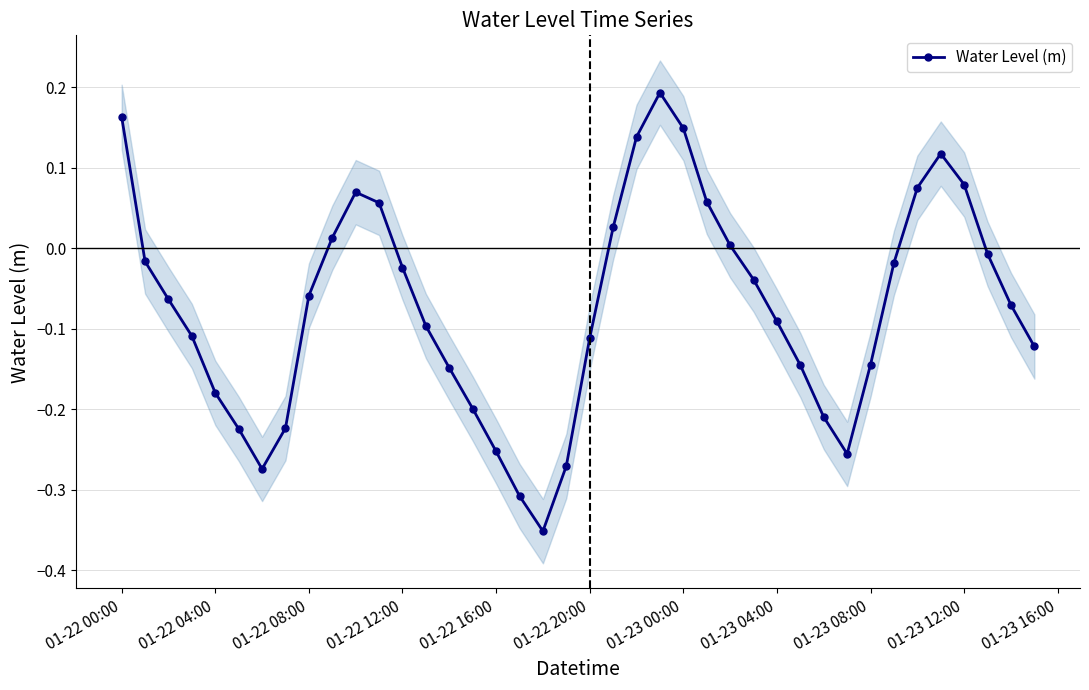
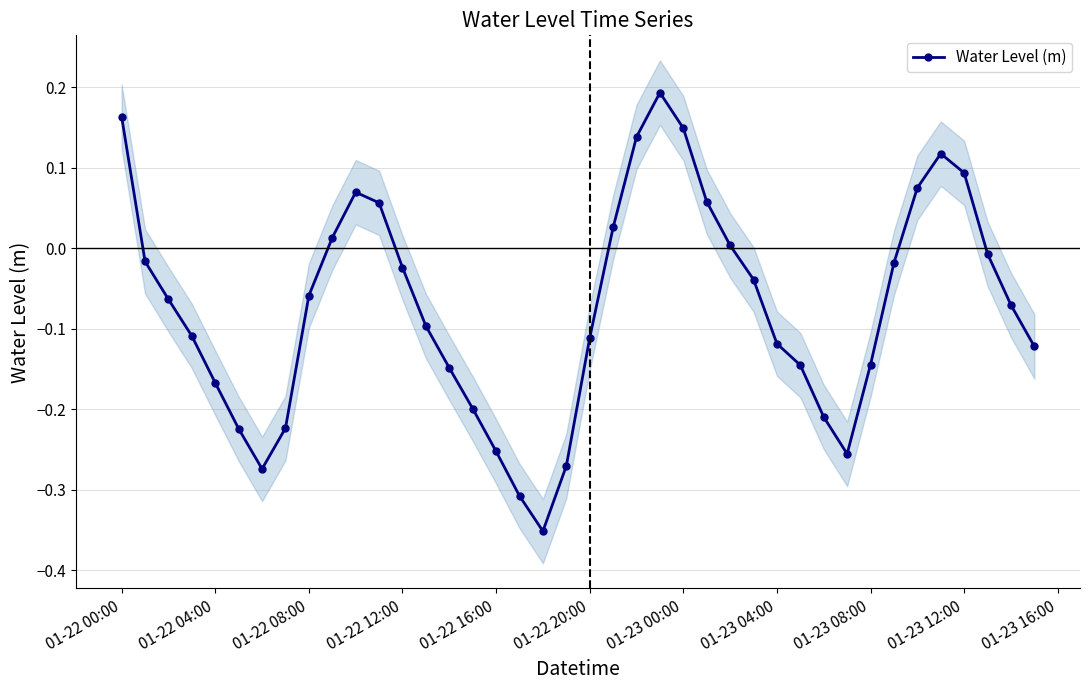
Water Level (m), 01-22 04:00: -0.18 -> -0.17
Water Level (m), 01-23 04:00: -0.09 -> -0.12
Water Level (m), 01-23 12:00: 0.08 -> 0.09
